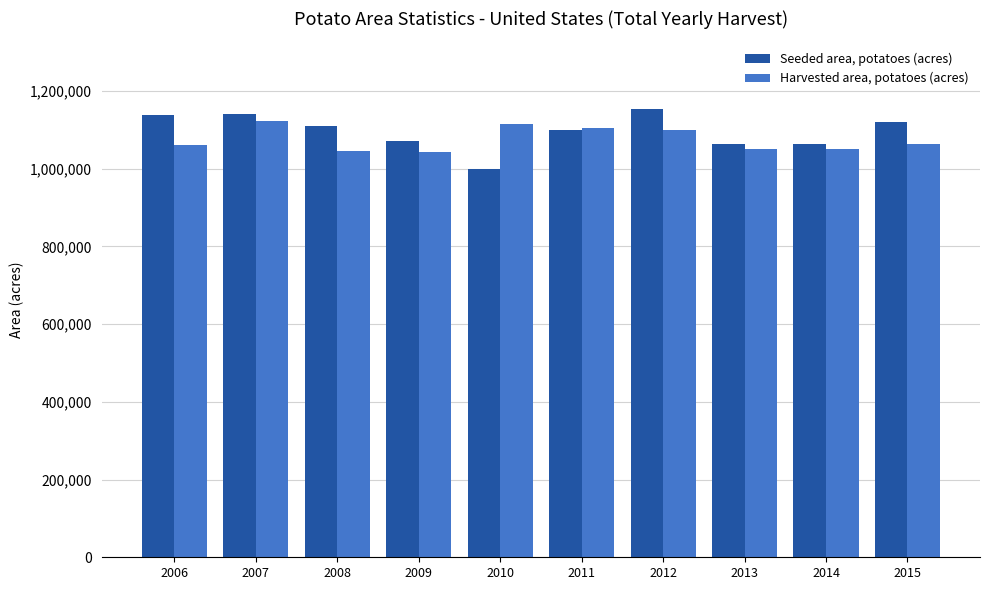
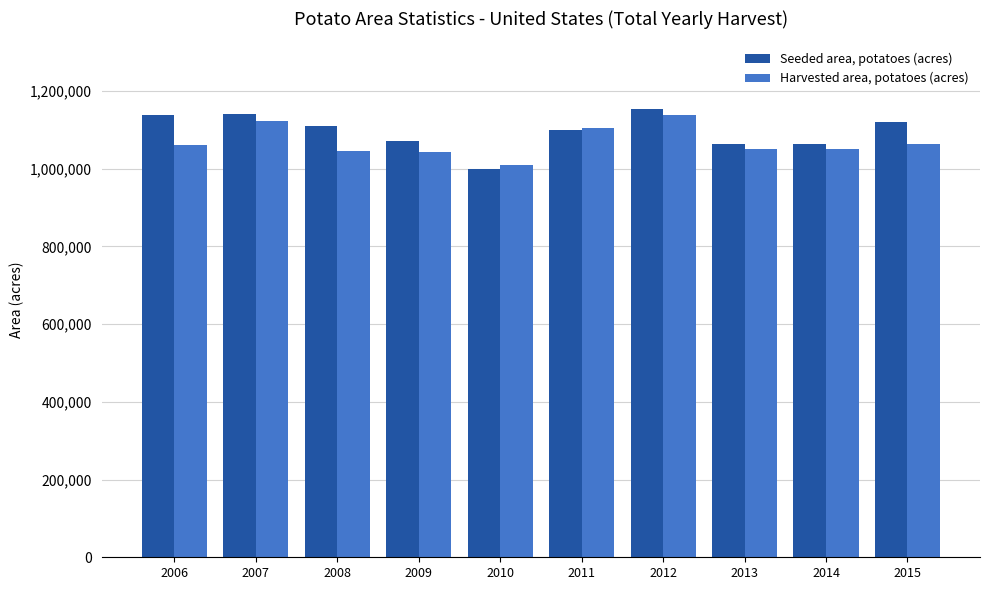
Harvested area, potatoes (acres), 2010: 1,110,000 -> 1,010,000
Harvested area, potatoes (acres), 2012: 1,100,000 -> 1,140,000
